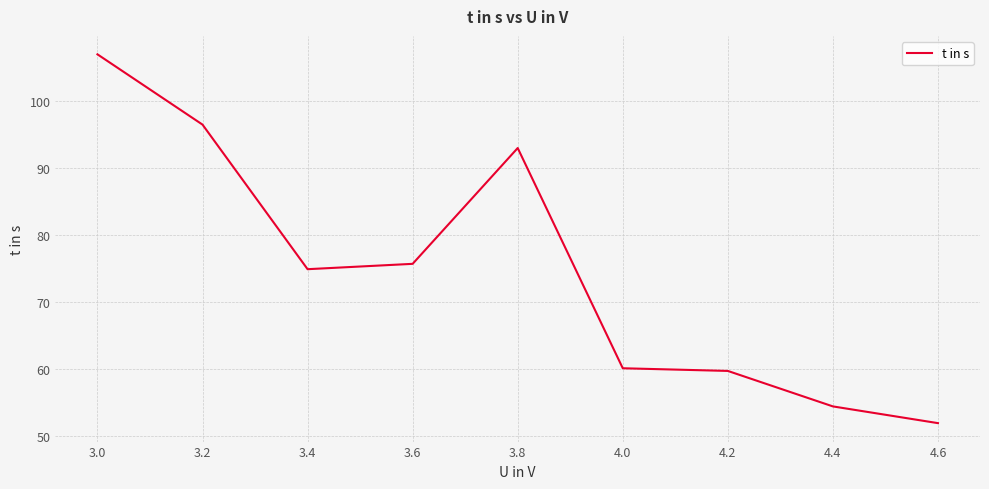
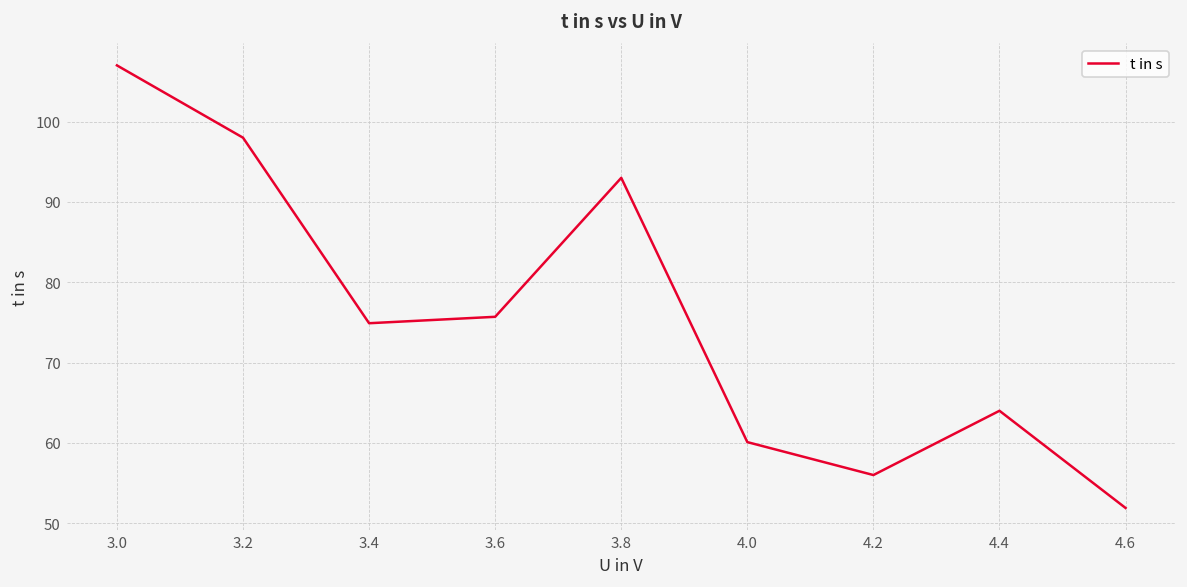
3.2: 97 -> 98
4.2: 60 -> 56
4.4: 54 -> 64
